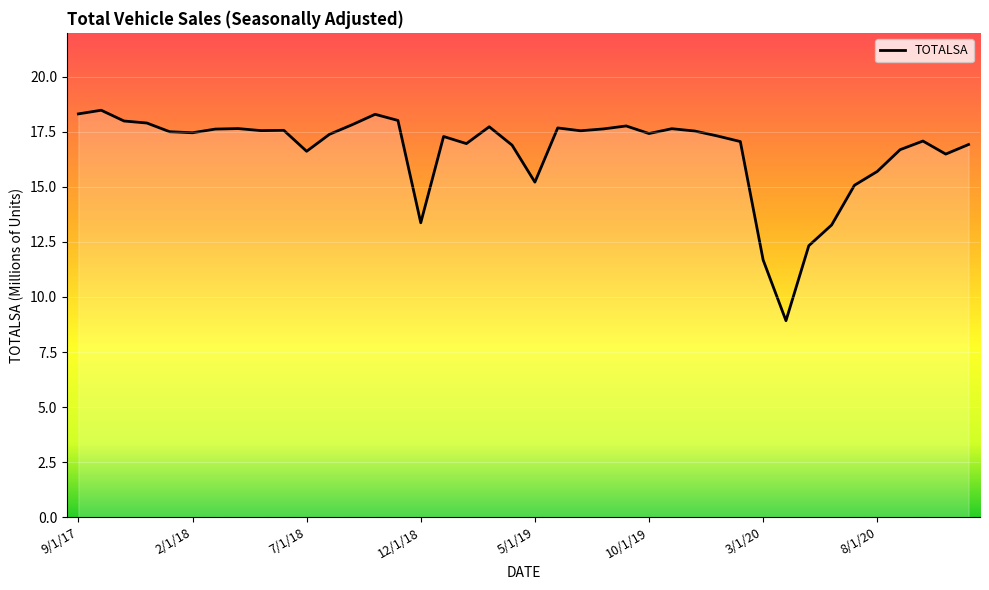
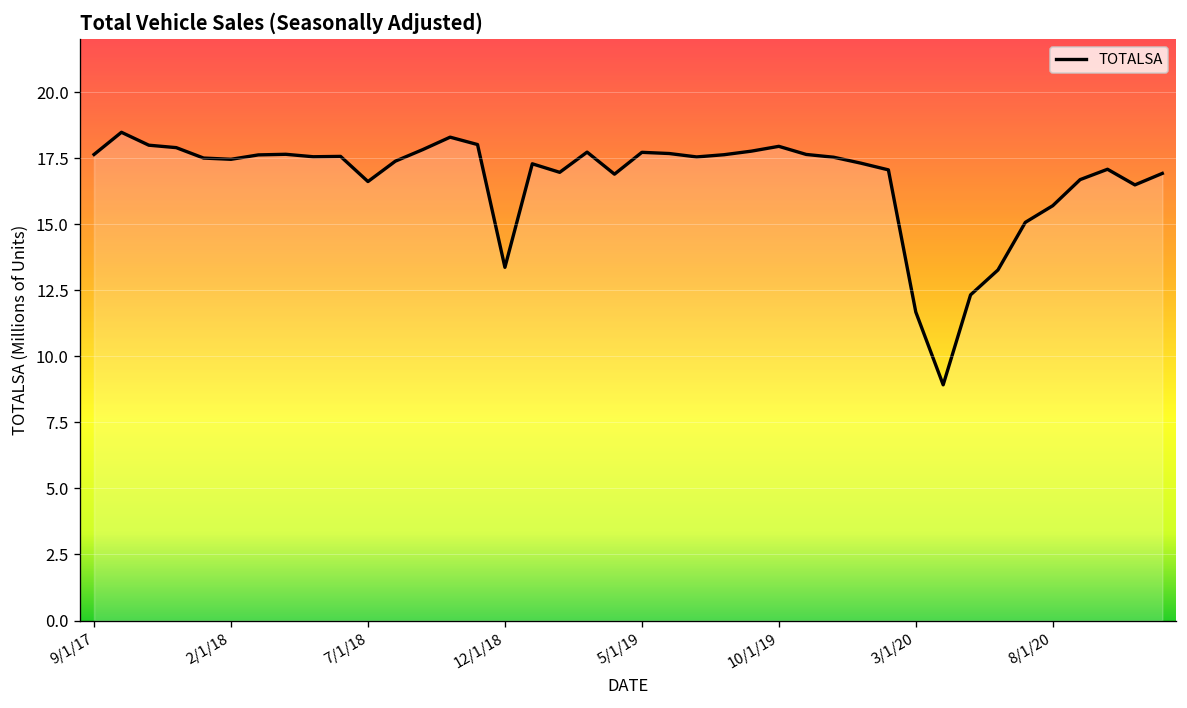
9/1/17: 18.3 -> 17.6
5/1/19: 15.2 -> 17.7
10/1/19: 17.4 -> 18.0
